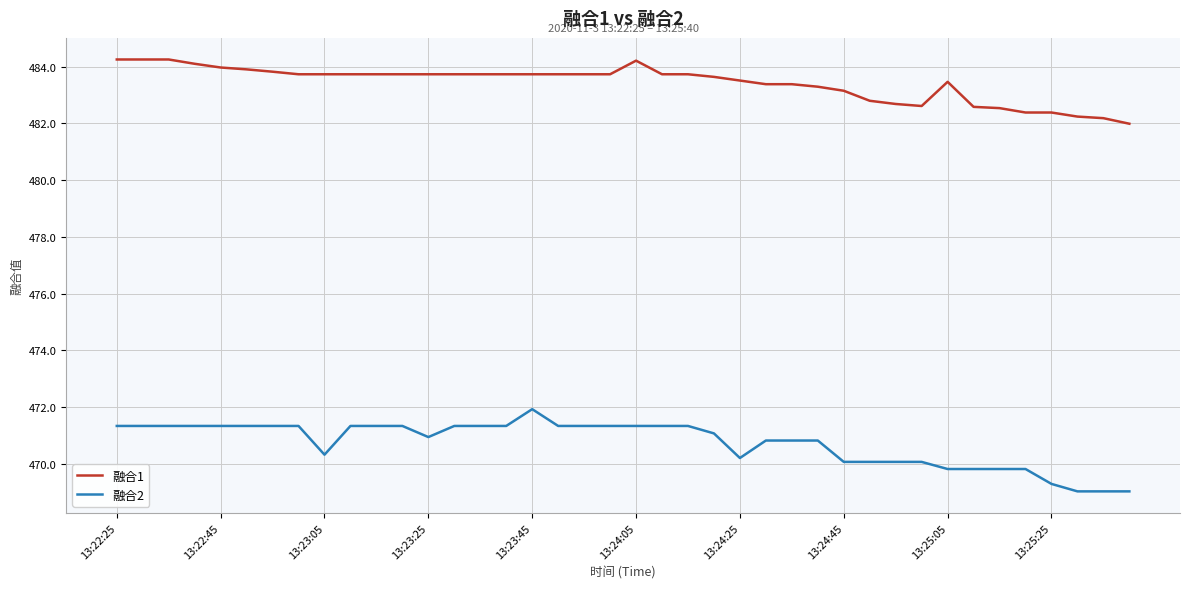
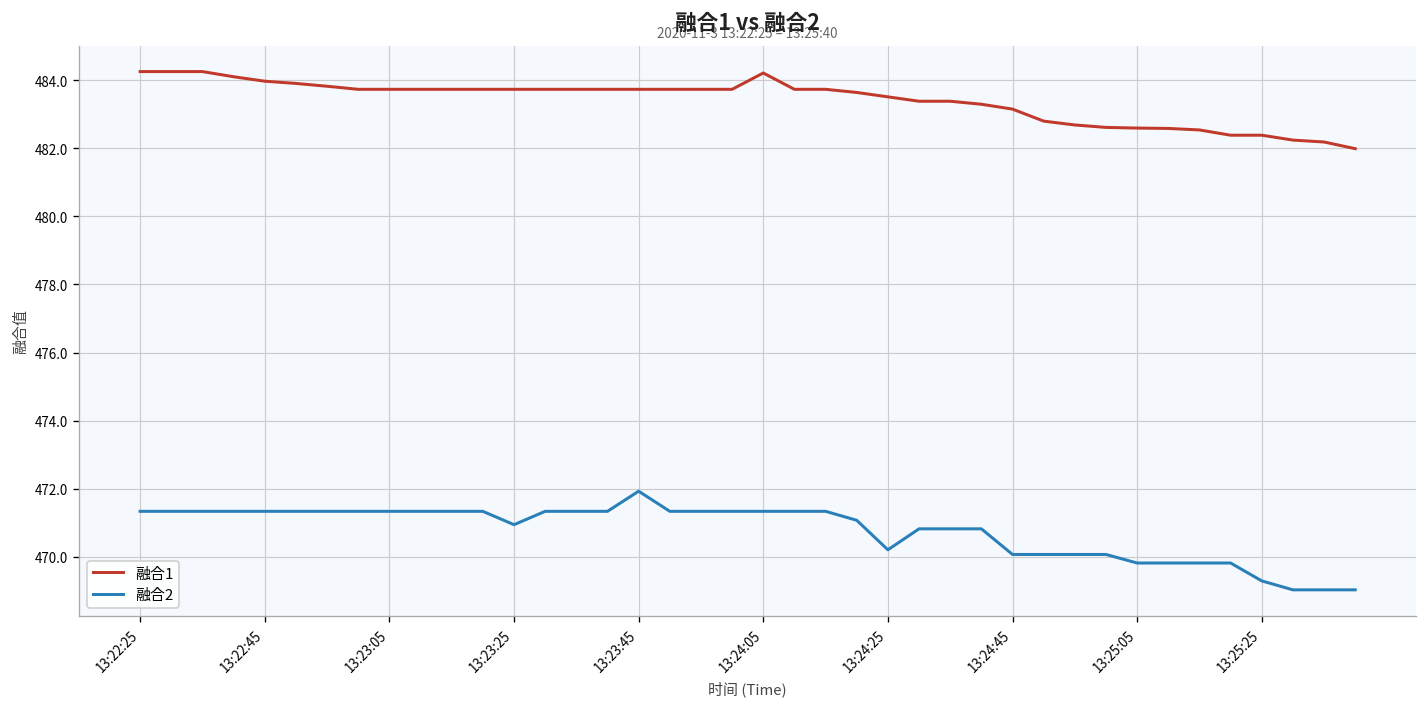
融合2, 13:23:05: 470.3 -> 471.3
融合1, 13:25:05: 483.5 -> 482.6
